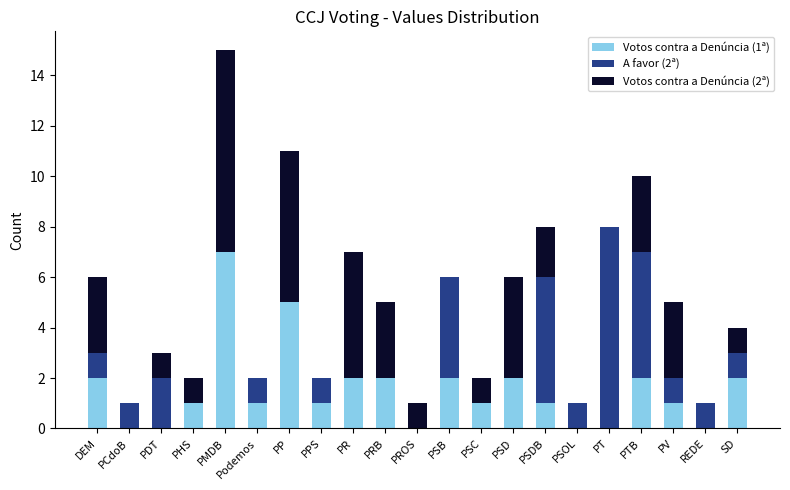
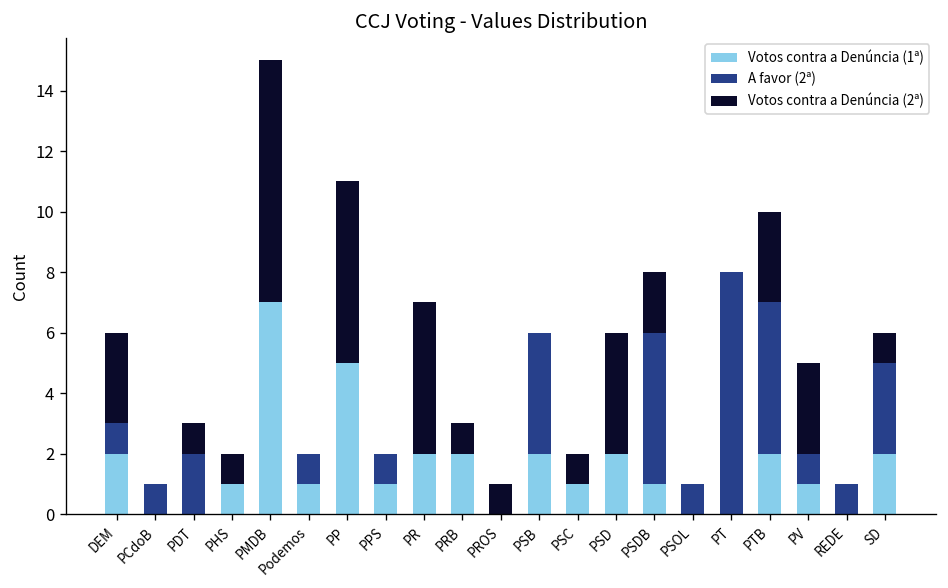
Votos contra a Denúncia (2ª), PRB: 3 -> 1
A favor (2ª), SD: 1 -> 3
